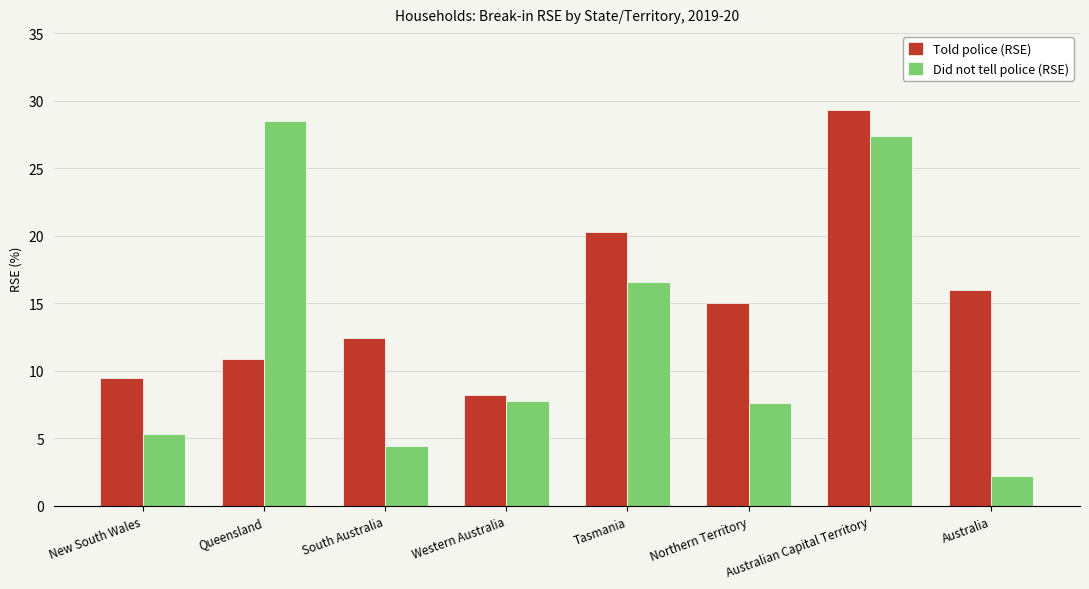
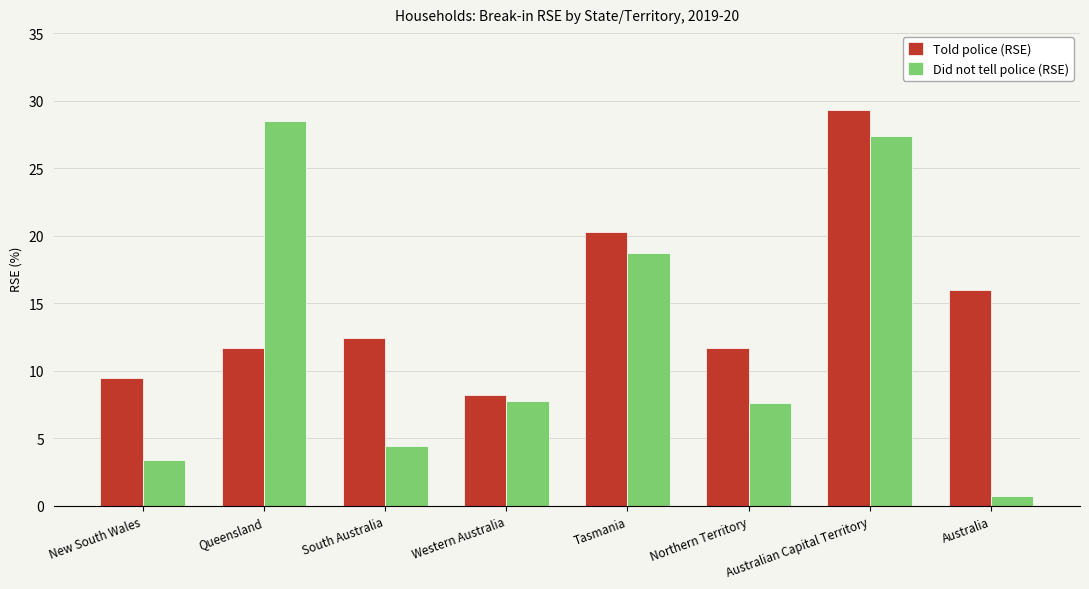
Did not tell police (RSE), New South Wales: 5.3 -> 3.4
Told police (RSE), Queensland: 10.9 -> 11.7
Did not tell police (RSE), Tasmania: 16.6 -> 18.7
Told police (RSE), Northern Territory: 15.0 -> 11.7
Did not tell police (RSE), Australia: 2.2 -> 0.7
